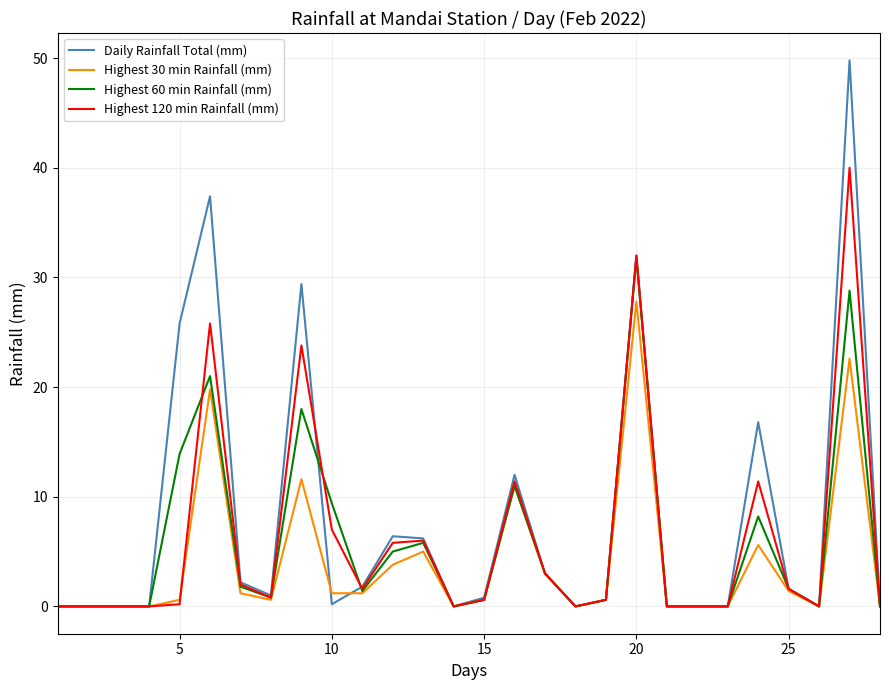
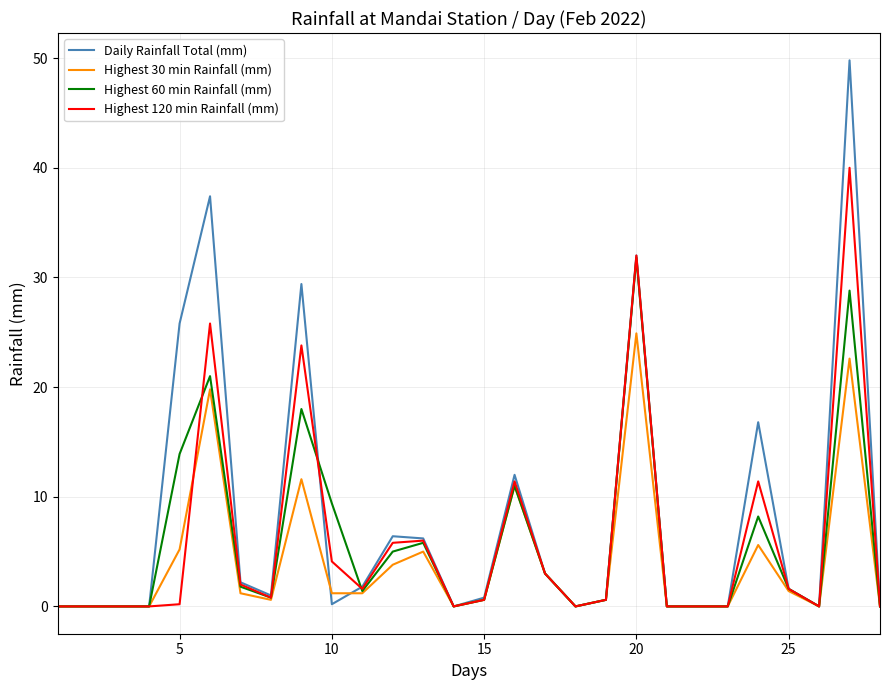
Highest 30 min Rainfall (mm), 5: 0.6 -> 5.2
Highest 120 min Rainfall (mm), 10: 7.0 -> 4.1
Highest 30 min Rainfall (mm), 20: 27.8 -> 24.9
